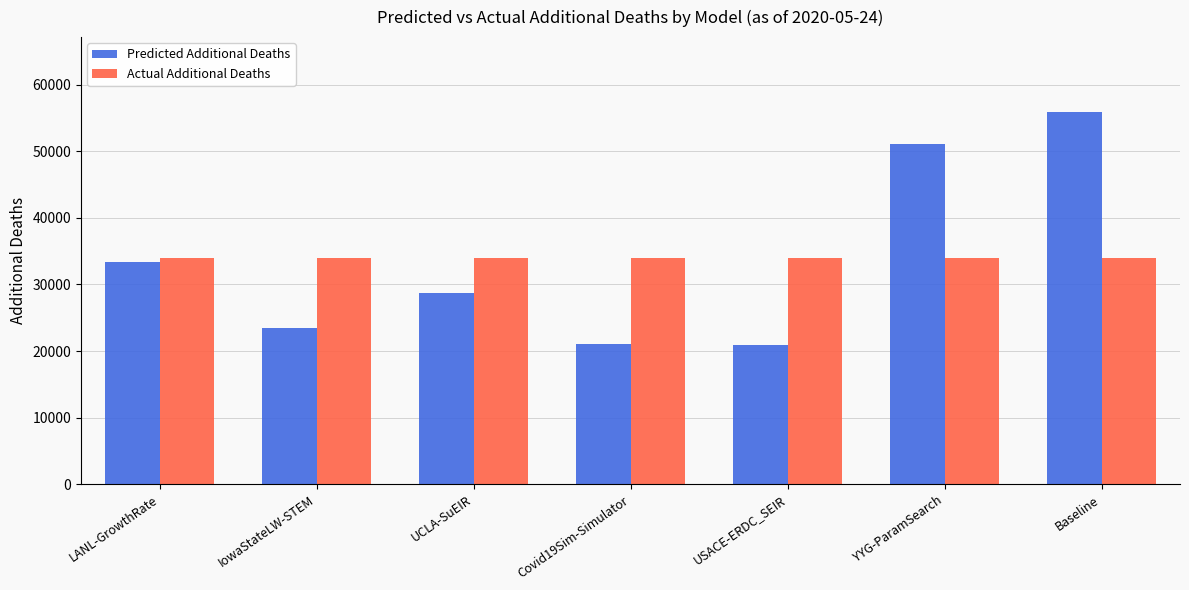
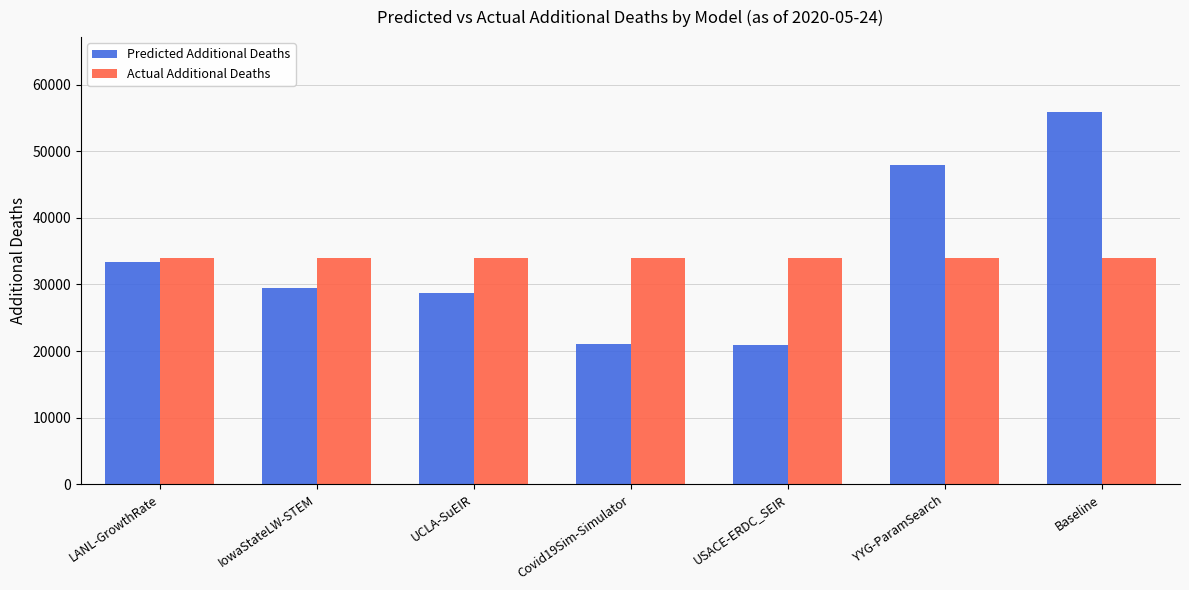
Predicted Additional Deaths, IowaStateLW-STEM: 24000 -> 30000
Predicted Additional Deaths, YYG-ParamSearch: 51000 -> 48000
